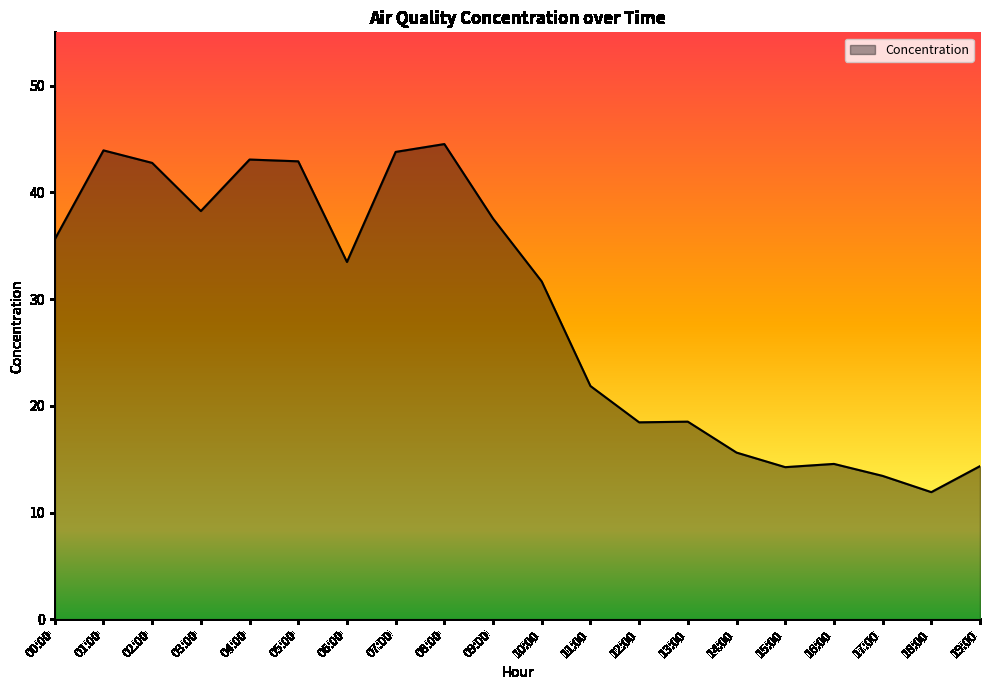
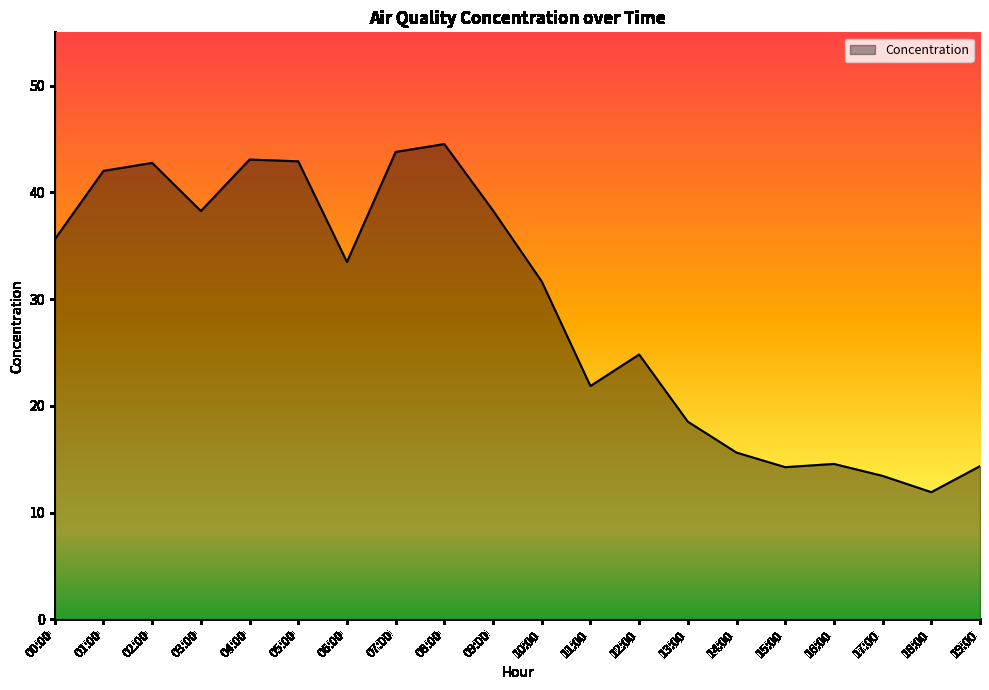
01:00: 43.9 -> 42.0
09:00: 37.5 -> 38.3
12:00: 18.5 -> 24.8
